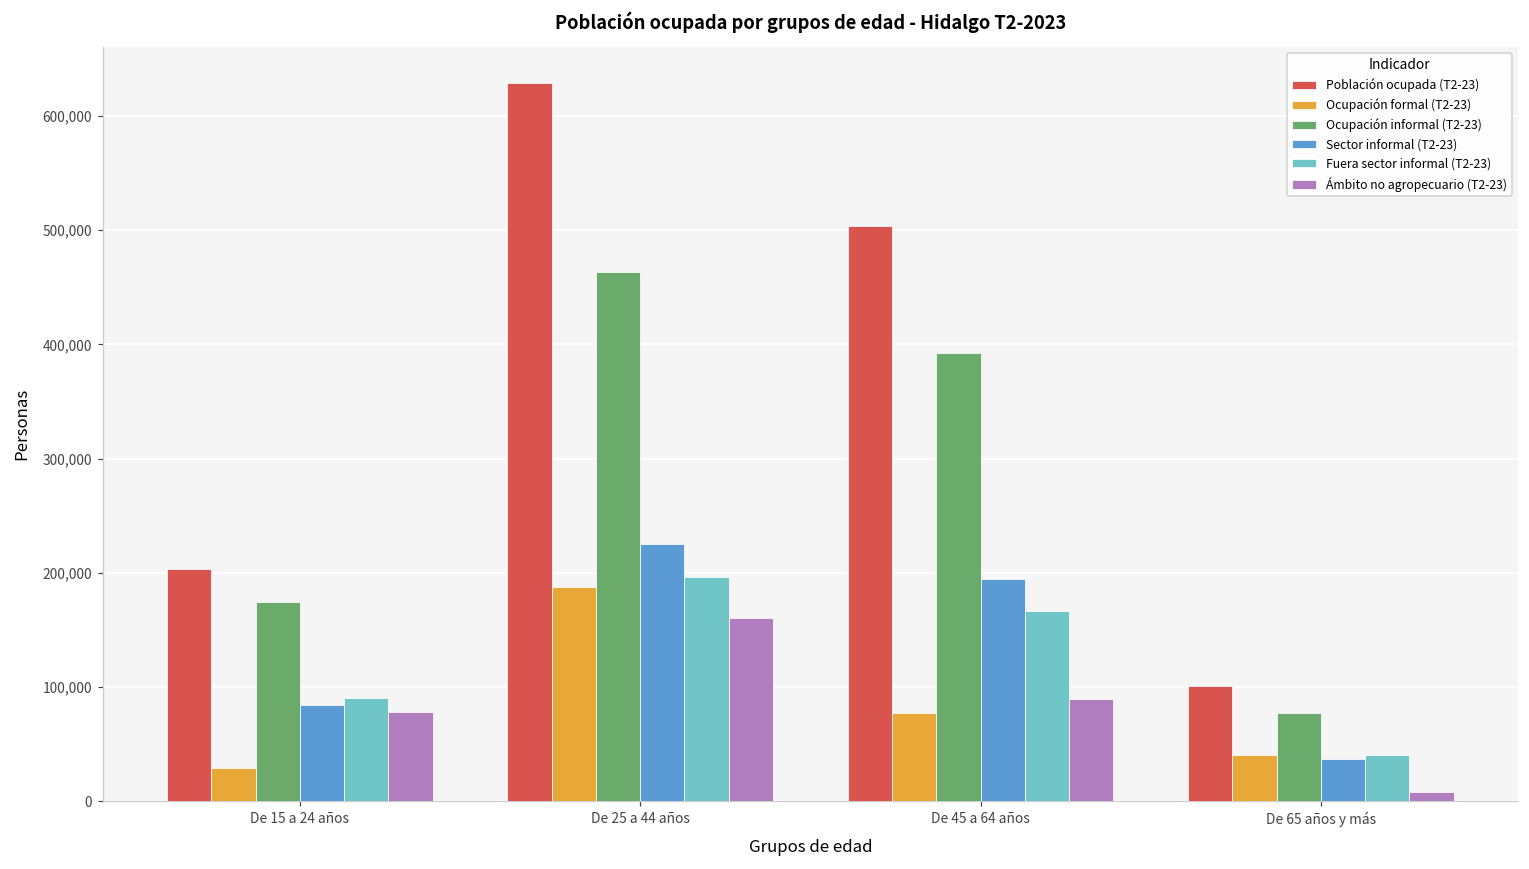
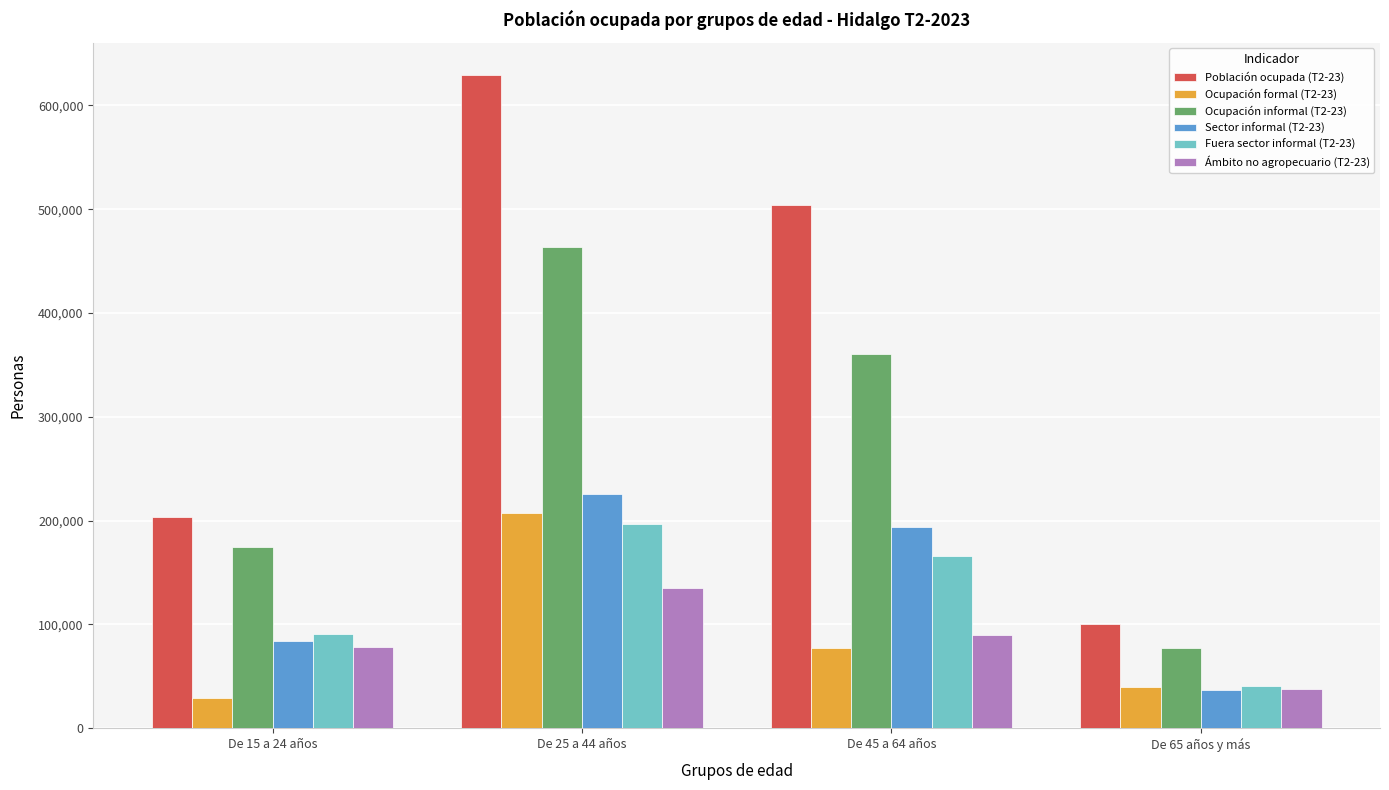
Ocupación formal (T2-23), De 25 a 44 años: 187,000 -> 207,000
Ámbito no agropecuario (T2-23), De 25 a 44 años: 160,000 -> 135,000
Ocupación informal (T2-23), De 45 a 64 años: 393,000 -> 360,000
Ámbito no agropecuario (T2-23), De 65 años y más: 8,000 -> 38,000
